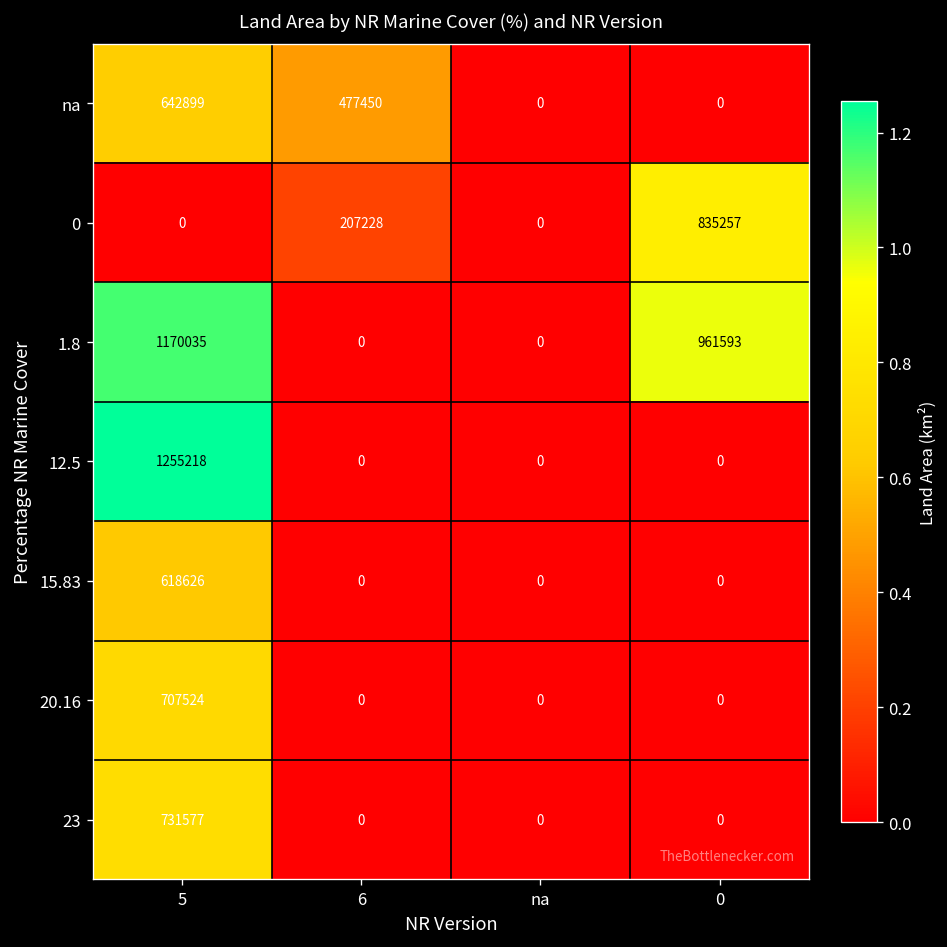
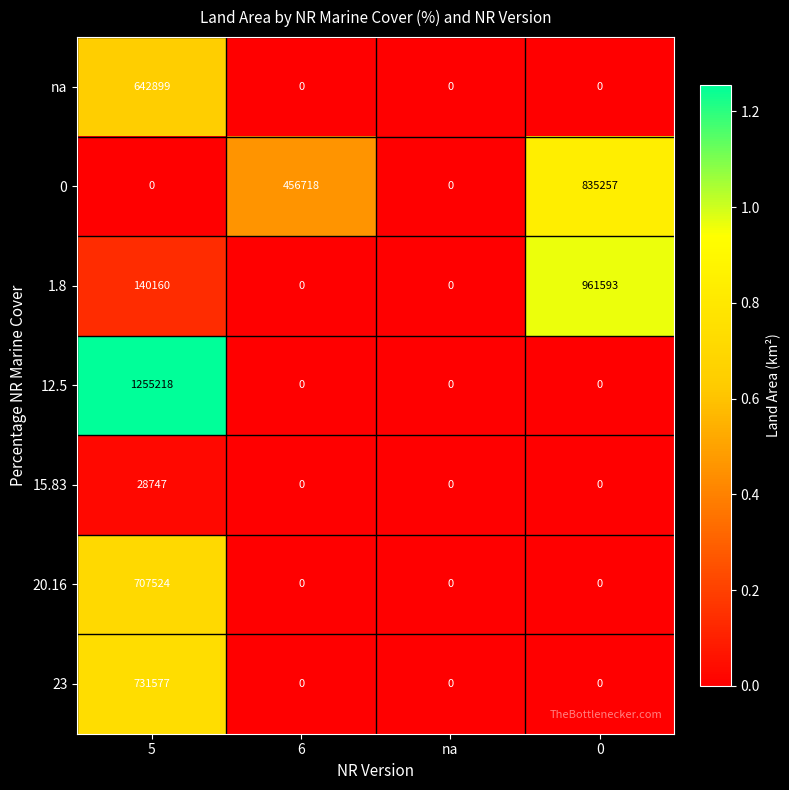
na, 6: 477450 -> 0
0, 6: 207228 -> 456718
1.8, 5: 1170035 -> 140160
15.83, 5: 618626 -> 28747
